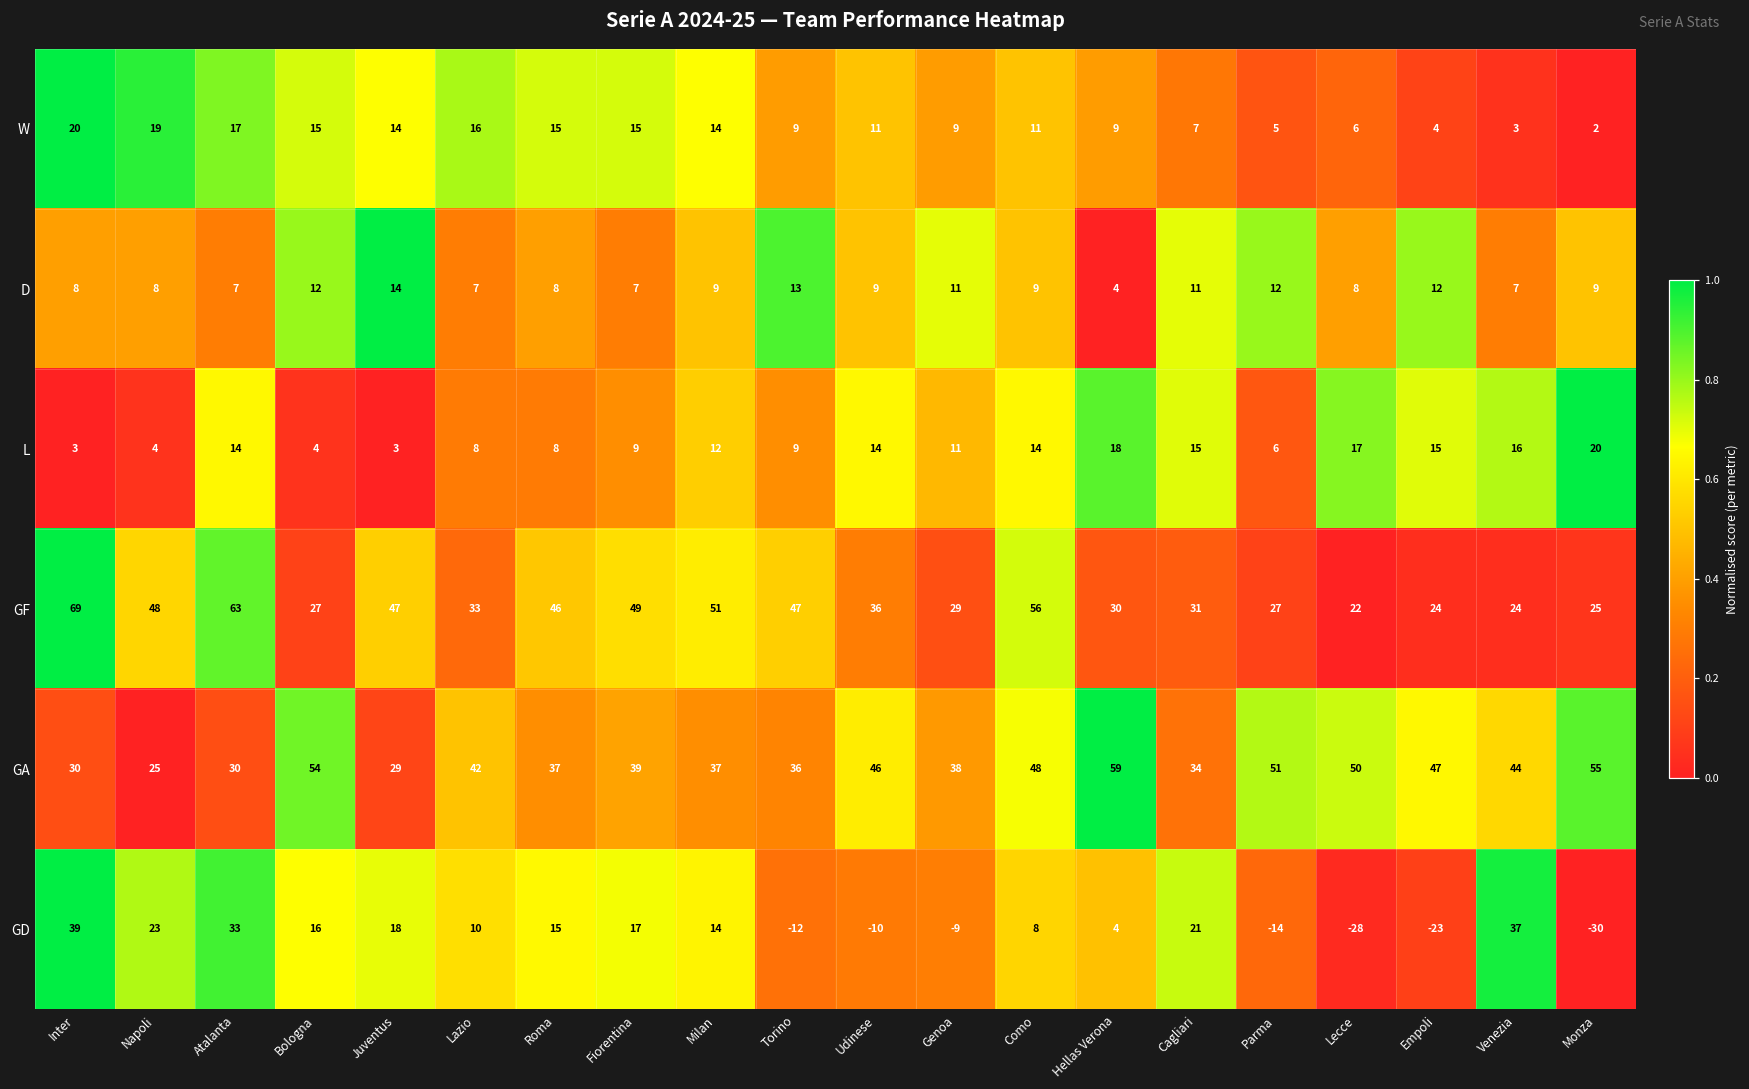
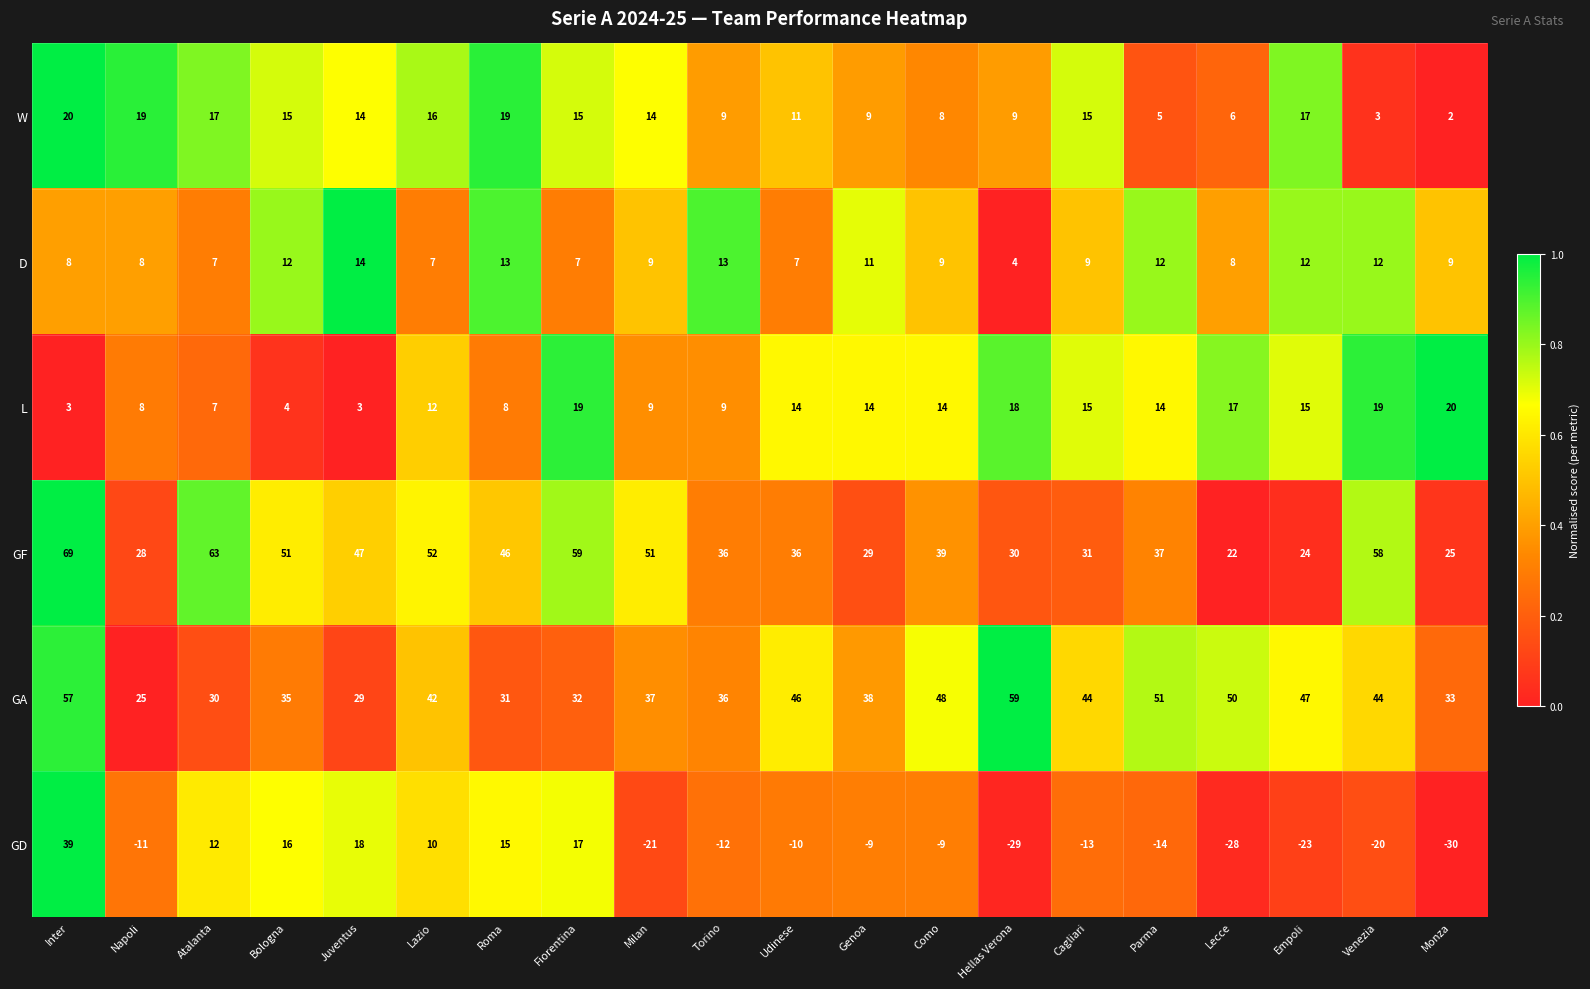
W, Roma: 15 -> 19
W, Como: 11 -> 8
W, Cagliari: 7 -> 15
W, Empoli: 4 -> 17
D, Roma: 8 -> 13
D, Udinese: 9 -> 7
D, Cagliari: 11 -> 9
D, Venezia: 7 -> 12
L, Napoli: 4 -> 8
L, Atalanta: 14 -> 7
L, Lazio: 8 -> 12
L, Fiorentina: 9 -> 19
L, Milan: 12 -> 9
L, Genoa: 11 -> 14
L, Parma: 6 -> 14
L, Venezia: 16 -> 19
GF, Napoli: 48 -> 28
GF, Bologna: 27 -> 51
GF, Lazio: 33 -> 52
GF, Fiorentina: 49 -> 59
GF, Torino: 47 -> 36
GF, Como: 56 -> 39
GF, Parma: 27 -> 37
GF, Venezia: 24 -> 58
GA, Inter: 30 -> 57
GA, Bologna: 54 -> 35
GA, Roma: 37 -> 31
GA, Fiorentina: 39 -> 32
GA, Cagliari: 34 -> 44
GA, Monza: 55 -> 33
GD, Napoli: 23 -> -11
GD, Atalanta: 33 -> 12
GD, Milan: 14 -> -21
GD, Como: 8 -> -9
GD, Hellas Verona: 4 -> -29
GD, Cagliari: 21 -> -13
GD, Venezia: 37 -> -20
